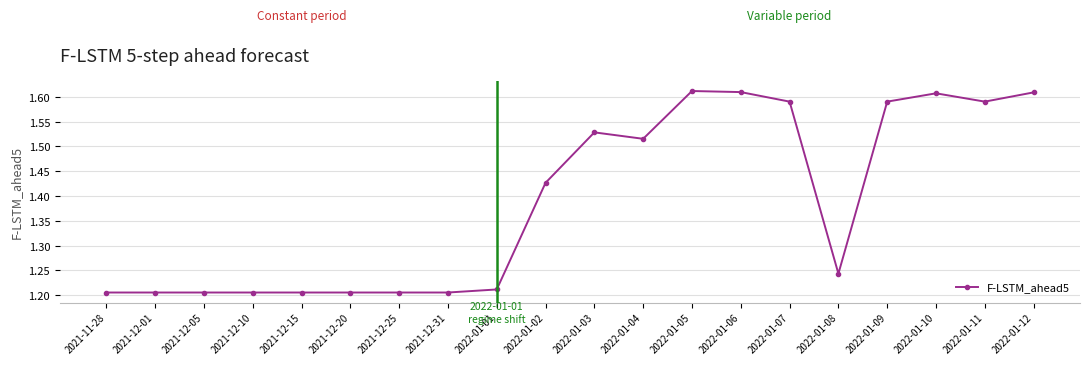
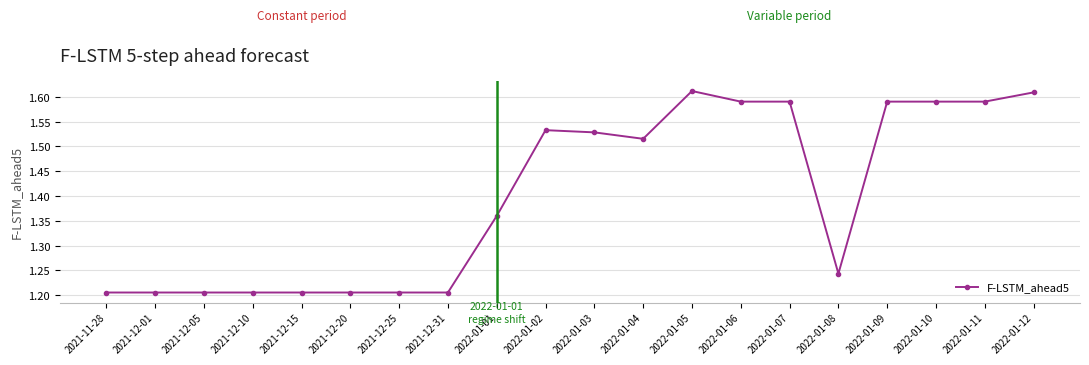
2022-01-01: 1.21 -> 1.36
2022-01-02: 1.43 -> 1.53
2022-01-06: 1.61 -> 1.59
2022-01-10: 1.61 -> 1.59
